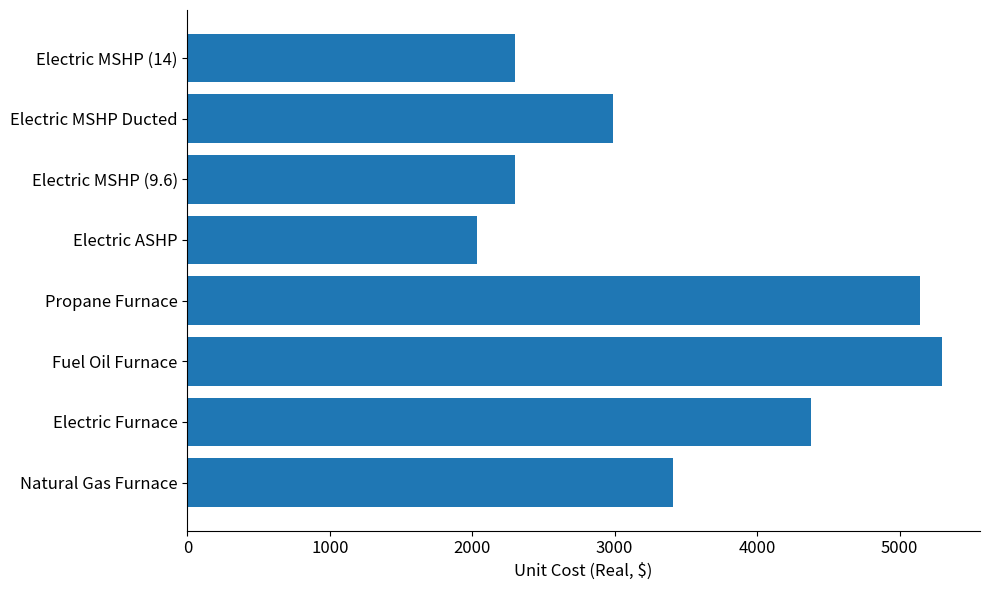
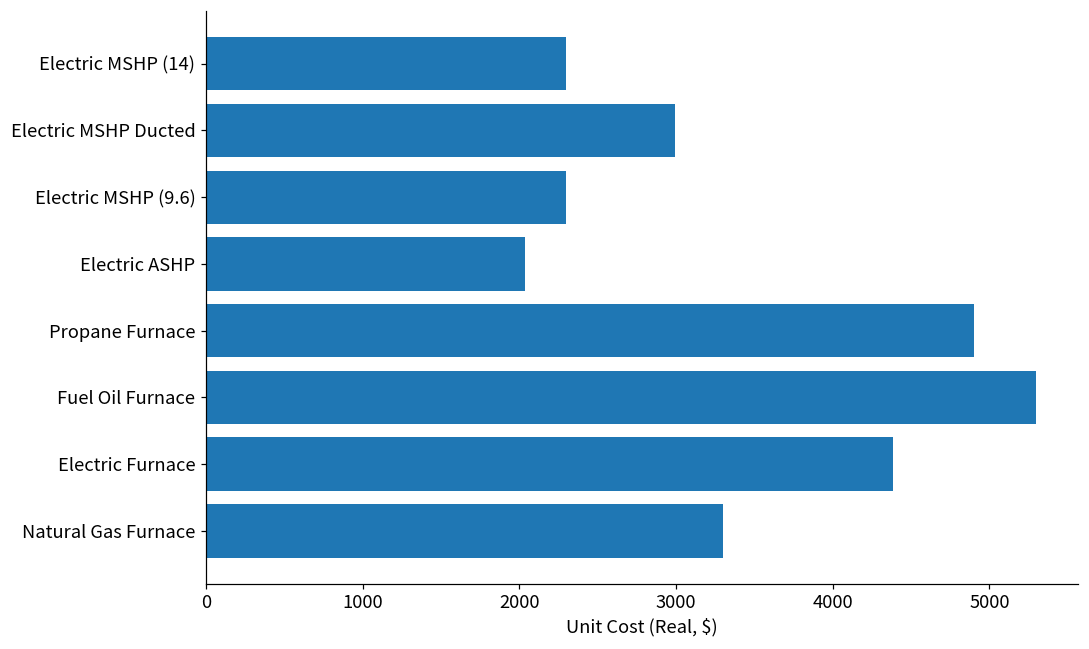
Propane Furnace: 5150 -> 4900
Natural Gas Furnace: 3410 -> 3300
